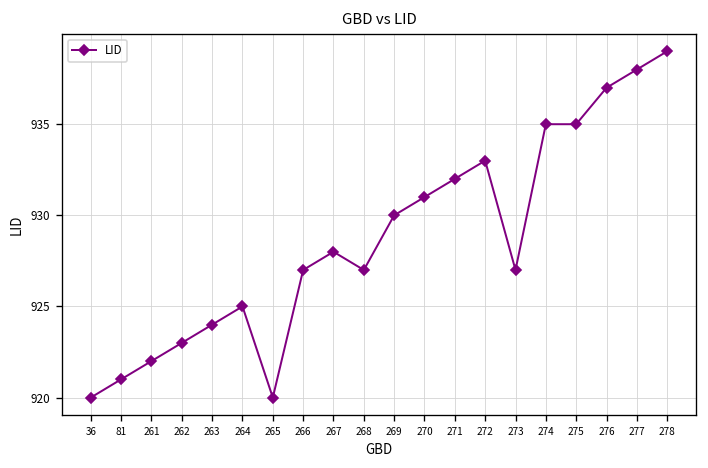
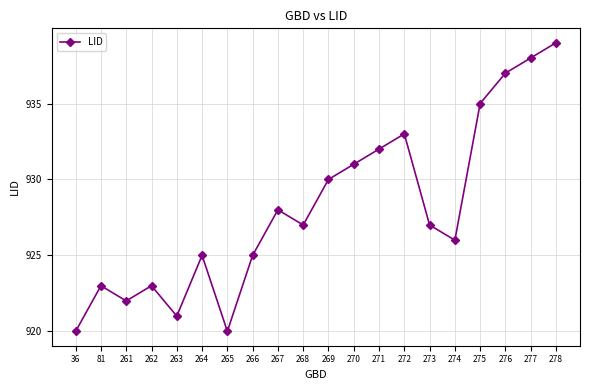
81: 921 -> 923
263: 924 -> 921
266: 927 -> 925
274: 935 -> 926
